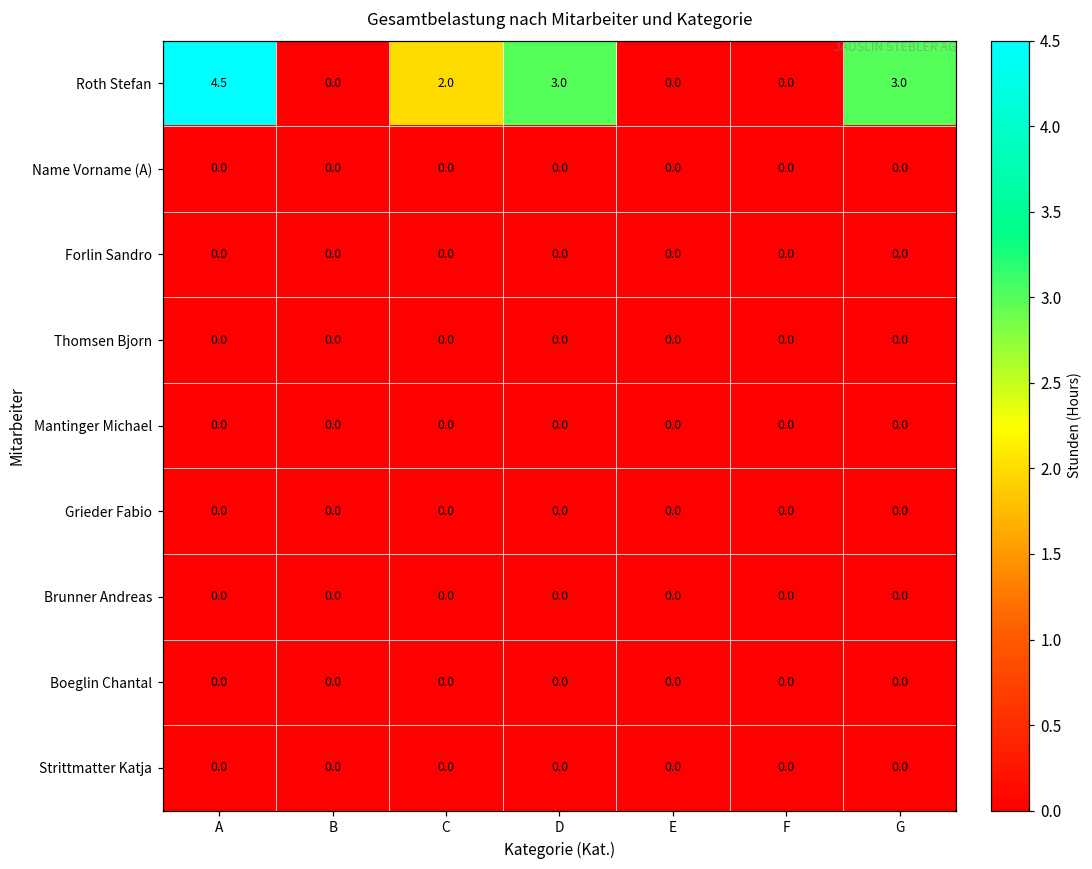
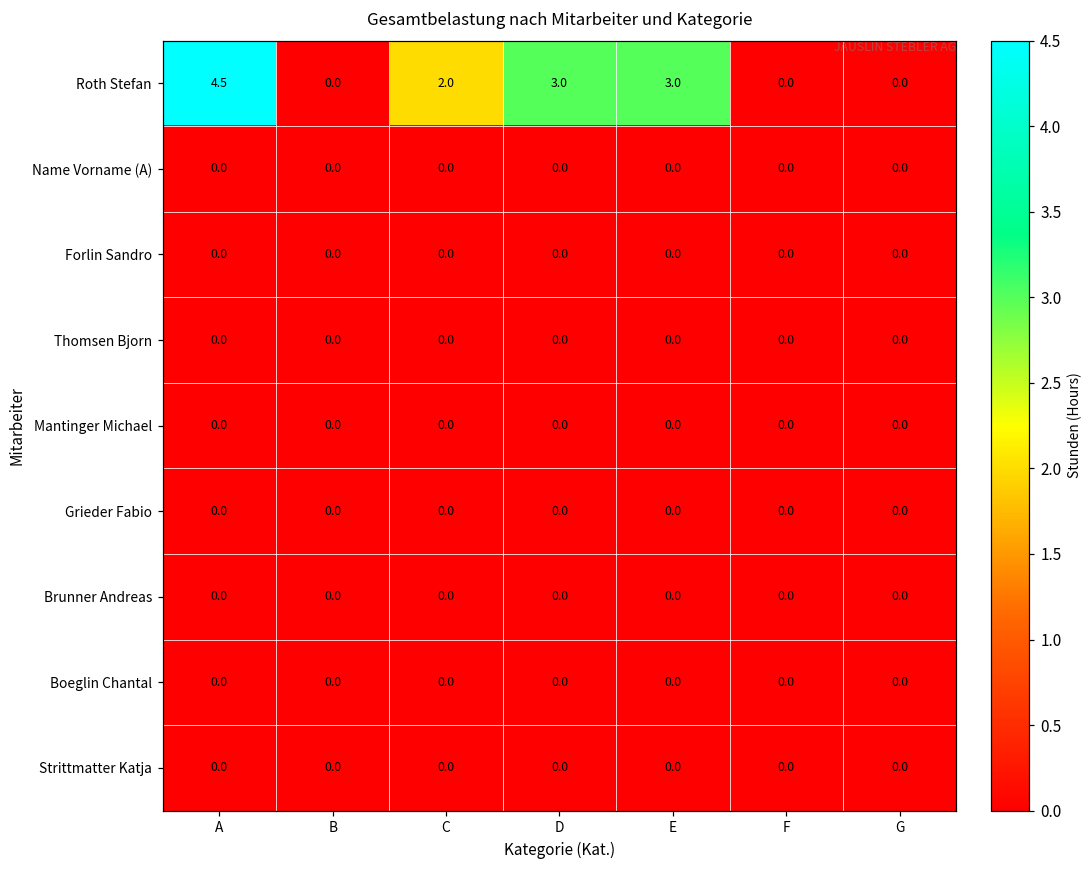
Roth Stefan, E: 0.0 -> 3.0
Roth Stefan, G: 3.0 -> 0.0
